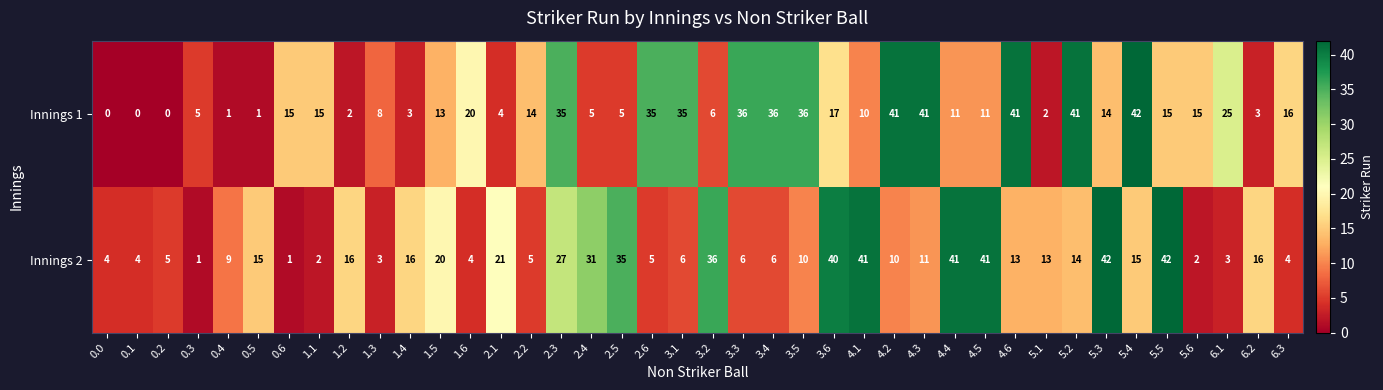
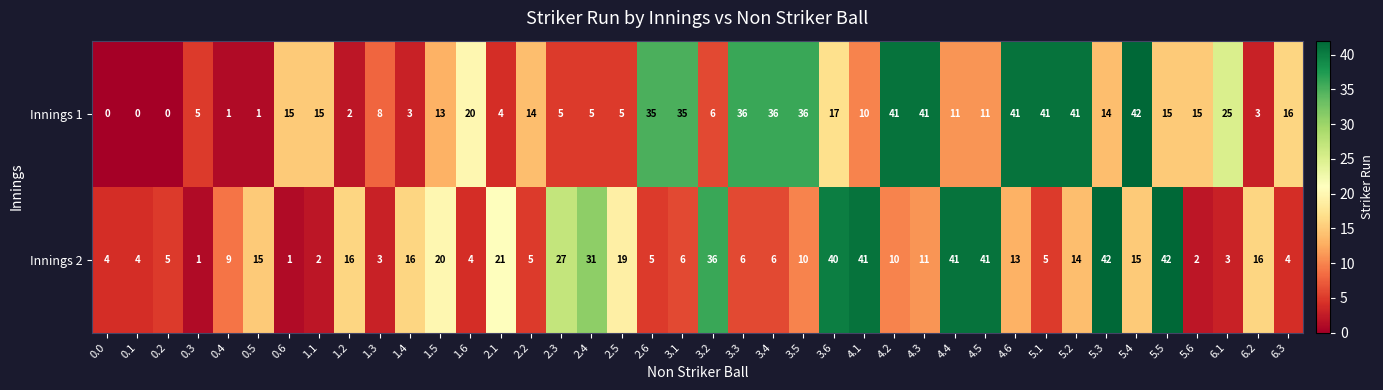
Innings 1, 2.3: 35 -> 5
Innings 1, 5.1: 2 -> 41
Innings 2, 2.5: 35 -> 19
Innings 2, 5.1: 13 -> 5
